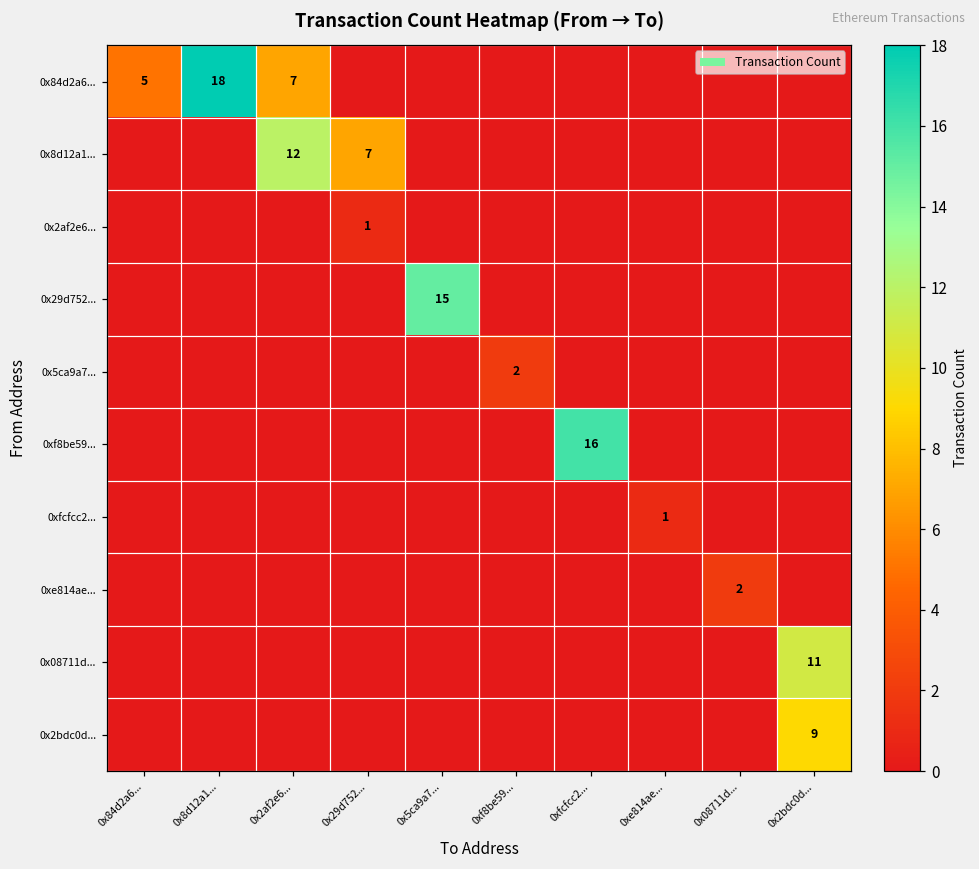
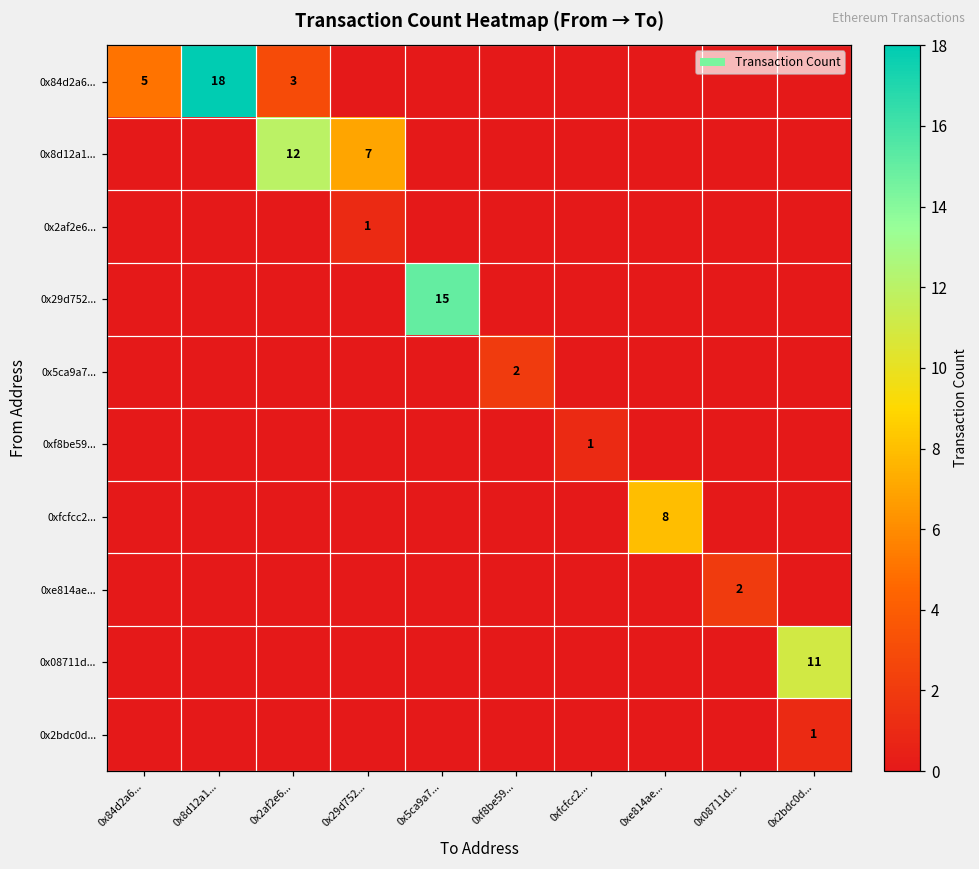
0x84d2a6..., 0x2af2e6...: 7 -> 3
0xf8be59..., 0xfcfcc2...: 16 -> 1
0xfcfcc2..., 0xe814ae...: 1 -> 8
0x2bdc0d..., 0x2bdc0d...: 9 -> 1
